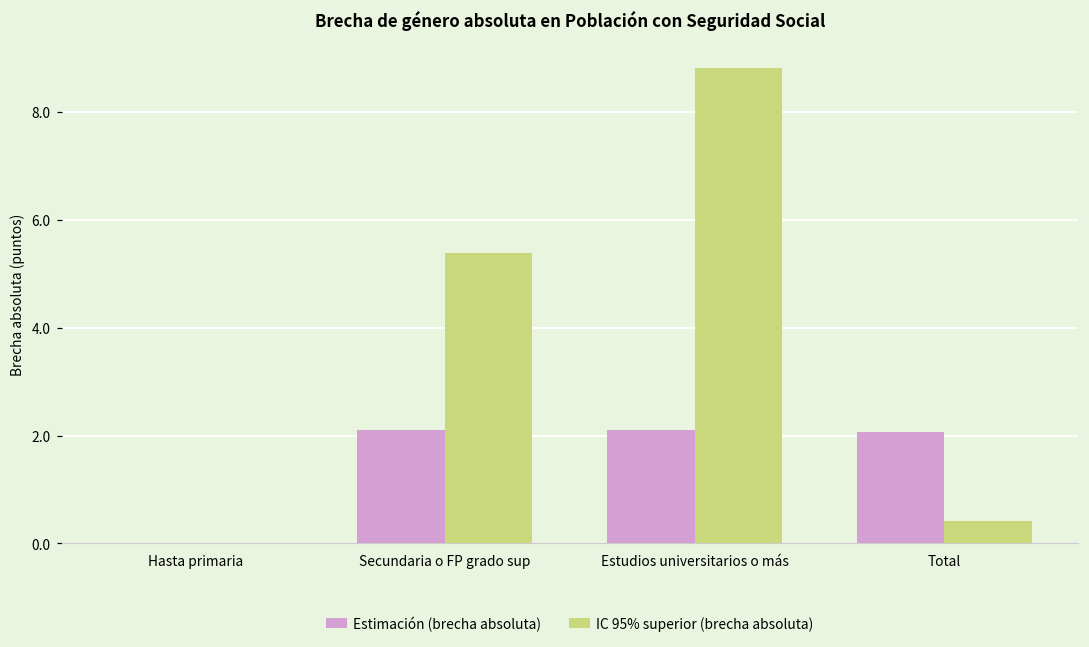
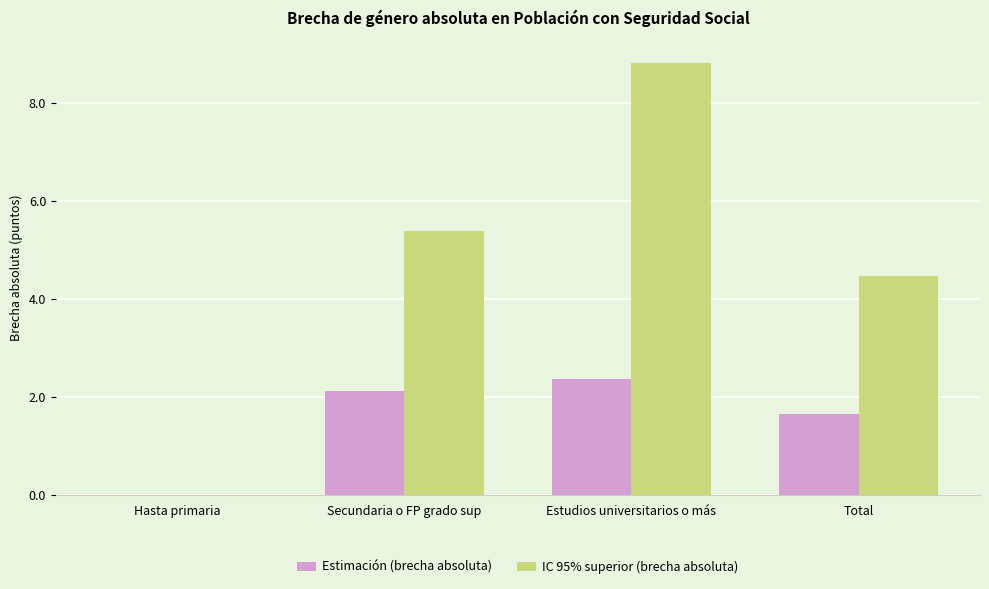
Estimación (brecha absoluta), Estudios universitarios o más: 2.1 -> 2.4
Estimación (brecha absoluta), Total: 2.1 -> 1.7
IC 95% superior (brecha absoluta), Total: 0.4 -> 4.5
